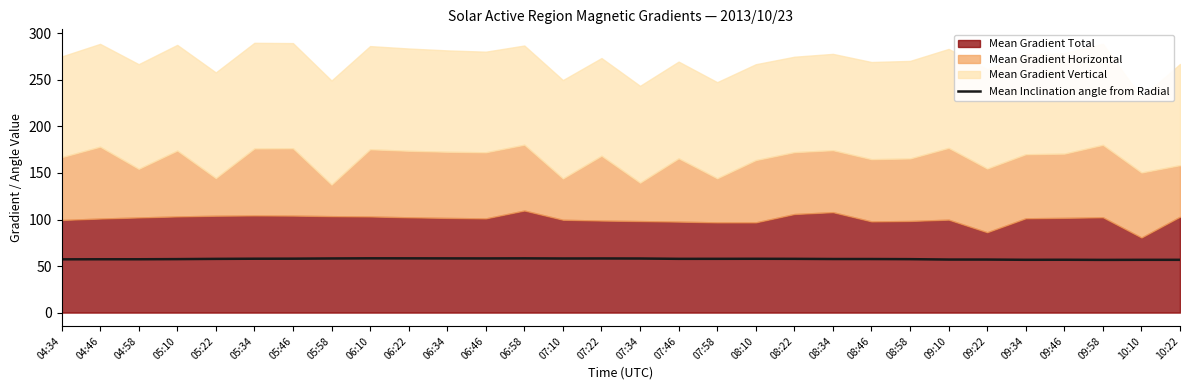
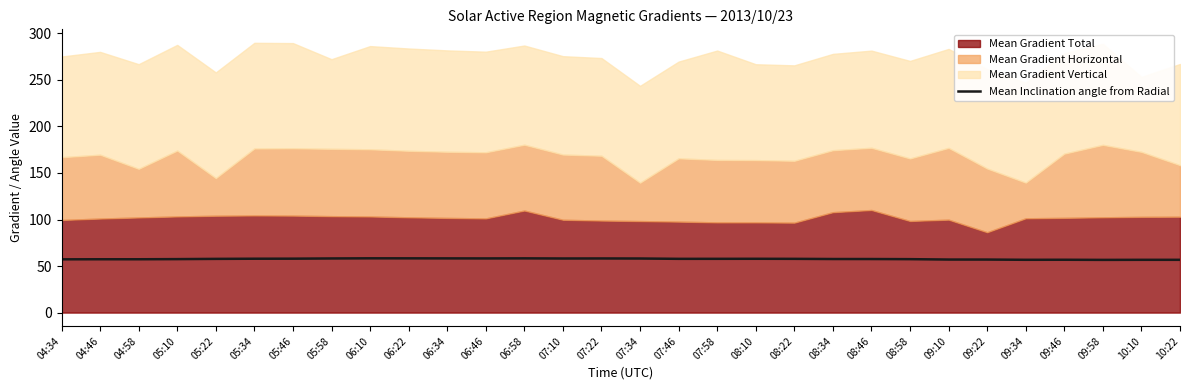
Mean Gradient Horizontal, 04:46: 80 -> 70
Mean Gradient Horizontal, 05:58: 30 -> 70
Mean Gradient Vertical, 05:58: 110 -> 100
Mean Gradient Horizontal, 07:10: 40 -> 70
Mean Gradient Horizontal, 07:58: 50 -> 70
Mean Gradient Vertical, 07:58: 100 -> 120
Mean Gradient Total, 08:22: 110 -> 100
Mean Gradient Total, 08:46: 100 -> 110
Mean Gradient Horizontal, 09:34: 70 -> 40
Mean Gradient Total, 10:10: 80 -> 100
